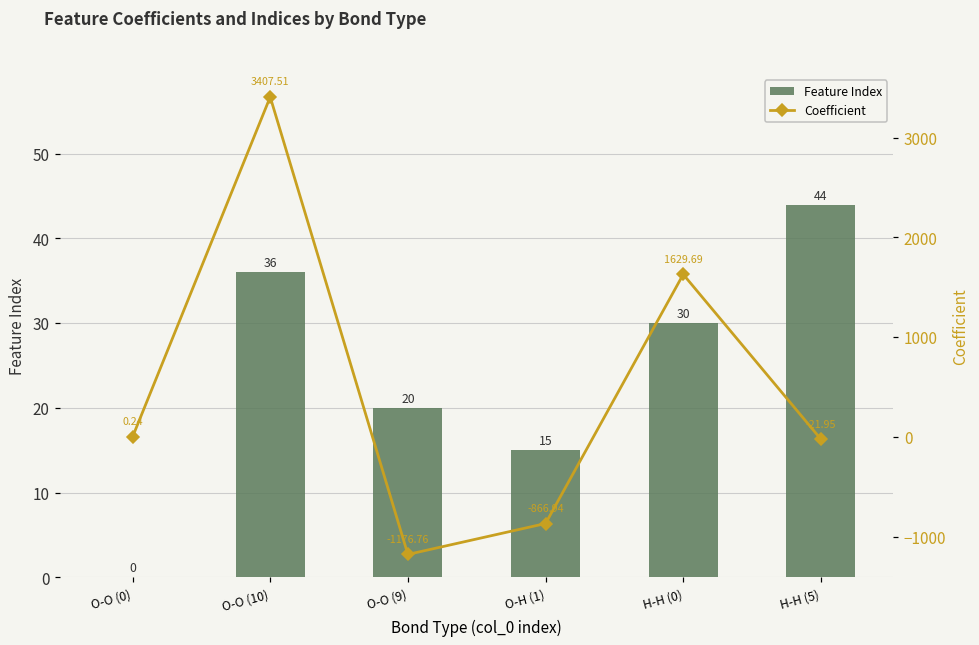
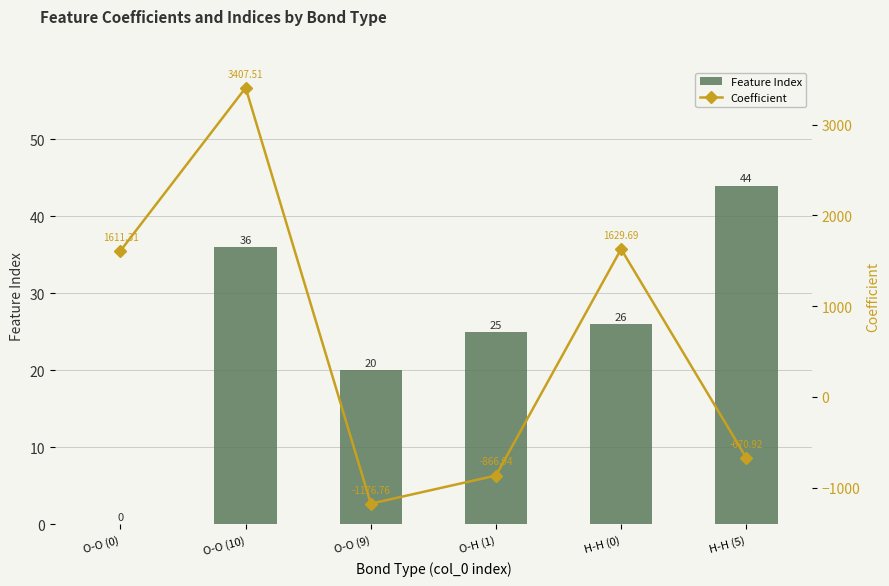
Feature Index, O-H (1): 15 -> 25
Feature Index, H-H (0): 30 -> 26
Coefficient, O-O (0): 0.24 -> 1611.31
Coefficient, H-H (5): -21.95 -> -670.92
